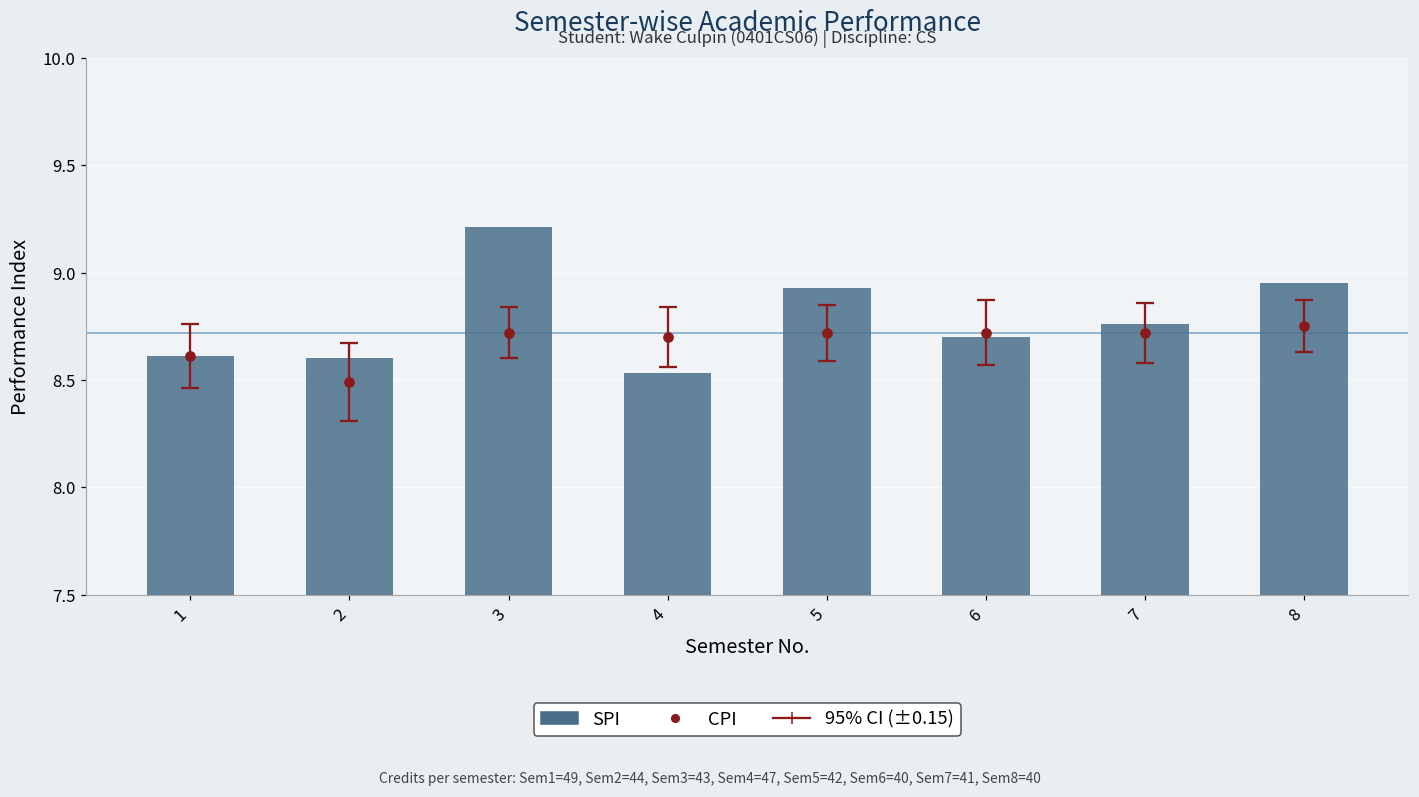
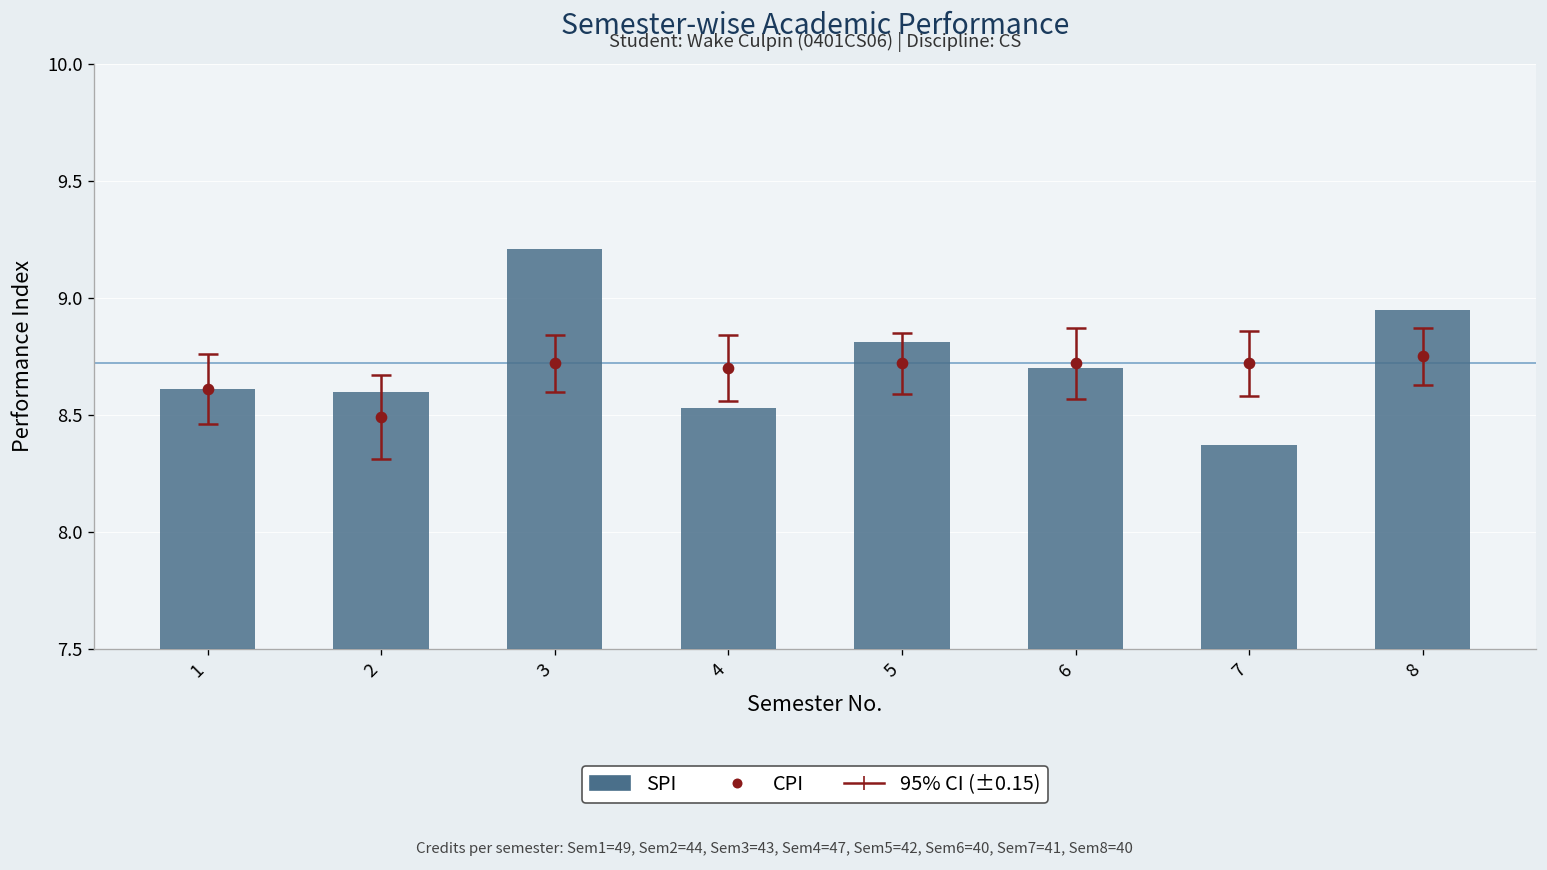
SPI, 5: 8.93 -> 8.81
SPI, 7: 8.76 -> 8.37
